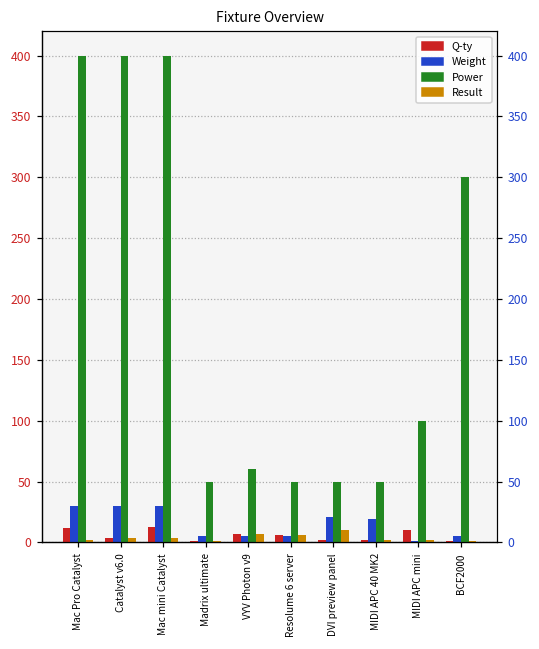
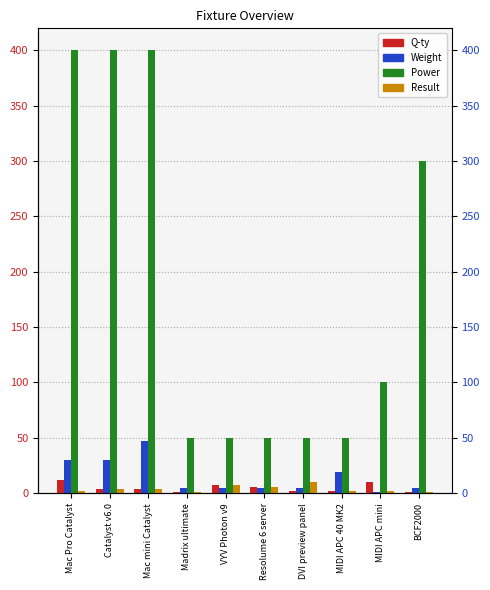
Q-ty, Mac mini Catalyst: 13 -> 4
Weight, Mac mini Catalyst: 30 -> 47
Power, VYV Photon v9: 60 -> 50
Weight, DVI preview panel: 21 -> 5
